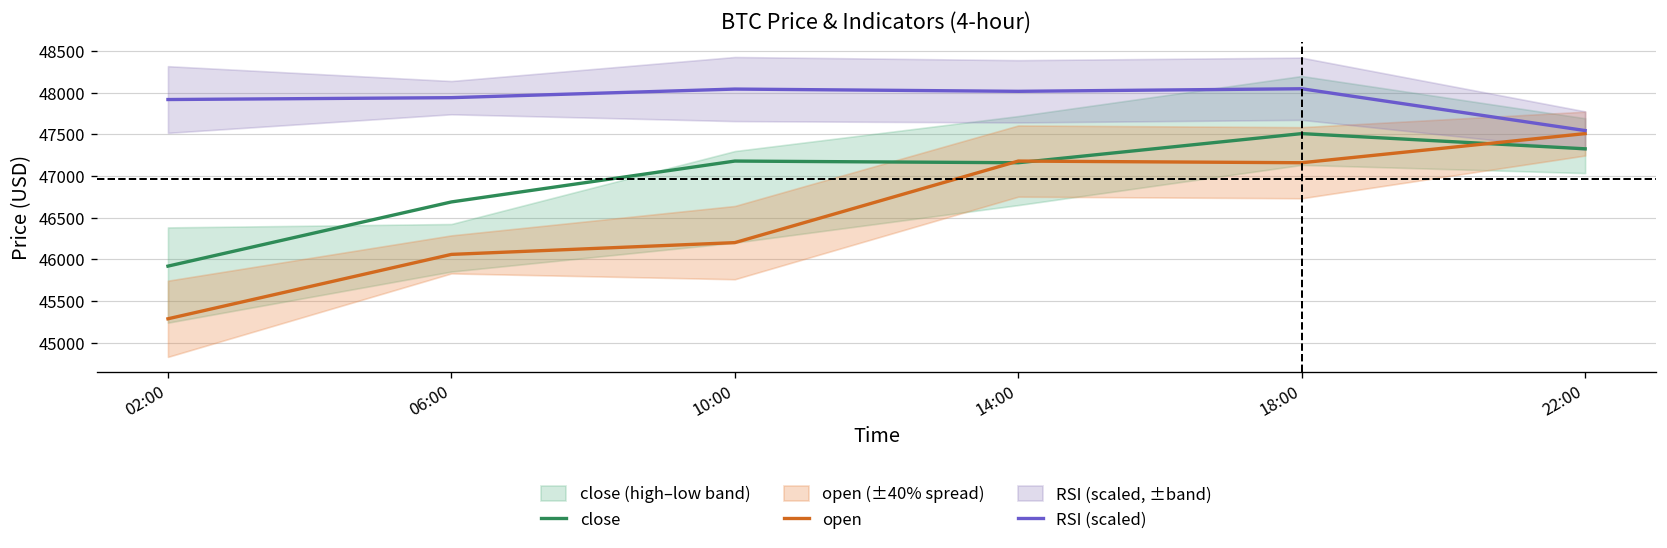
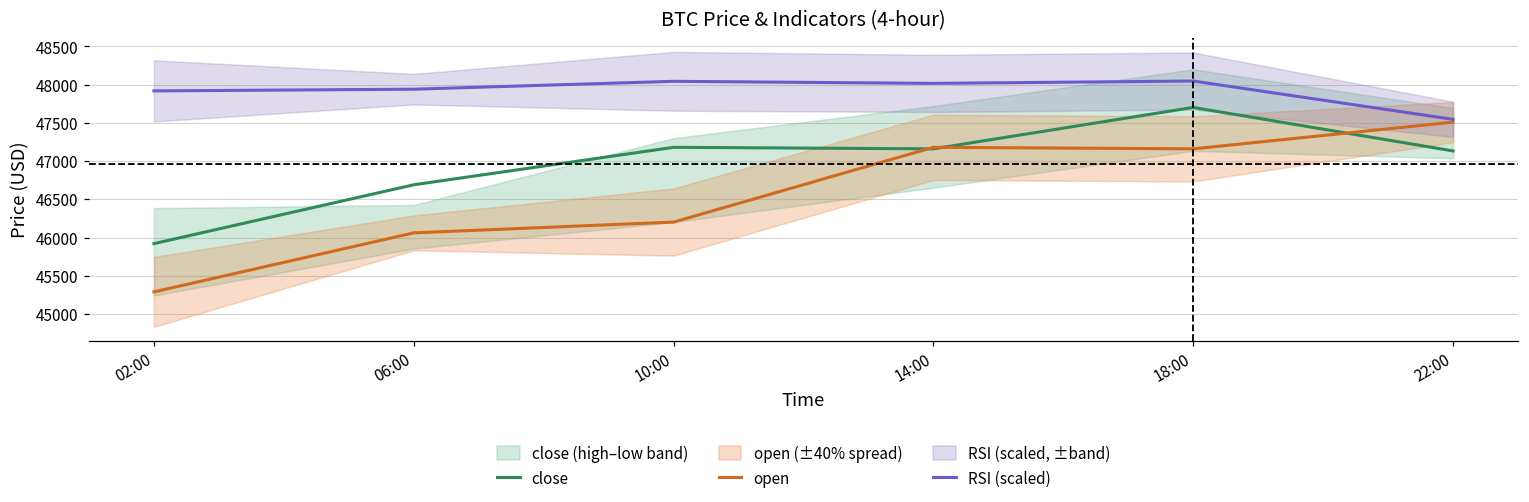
close, 18:00: 47500 -> 47700
close, 22:00: 47300 -> 47100
